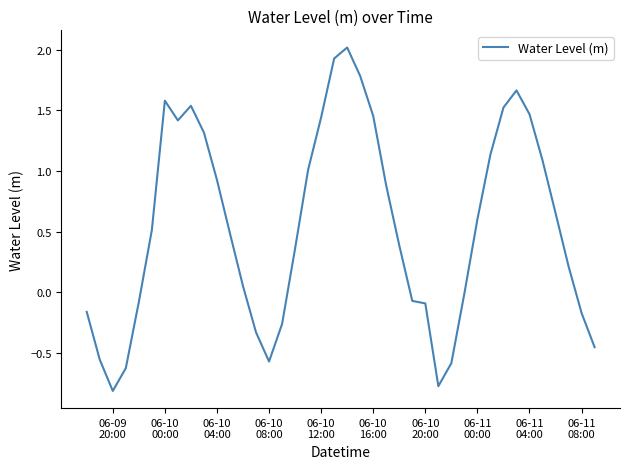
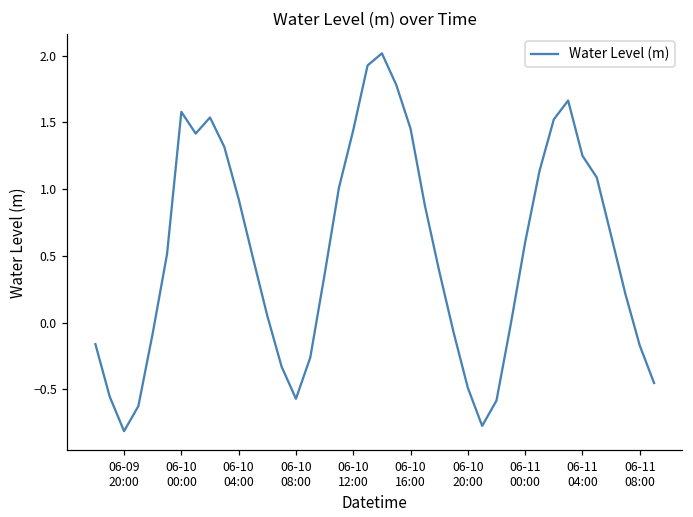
06-10 20:00: -0.09 -> -0.49
06-11 04:00: 1.47 -> 1.25
